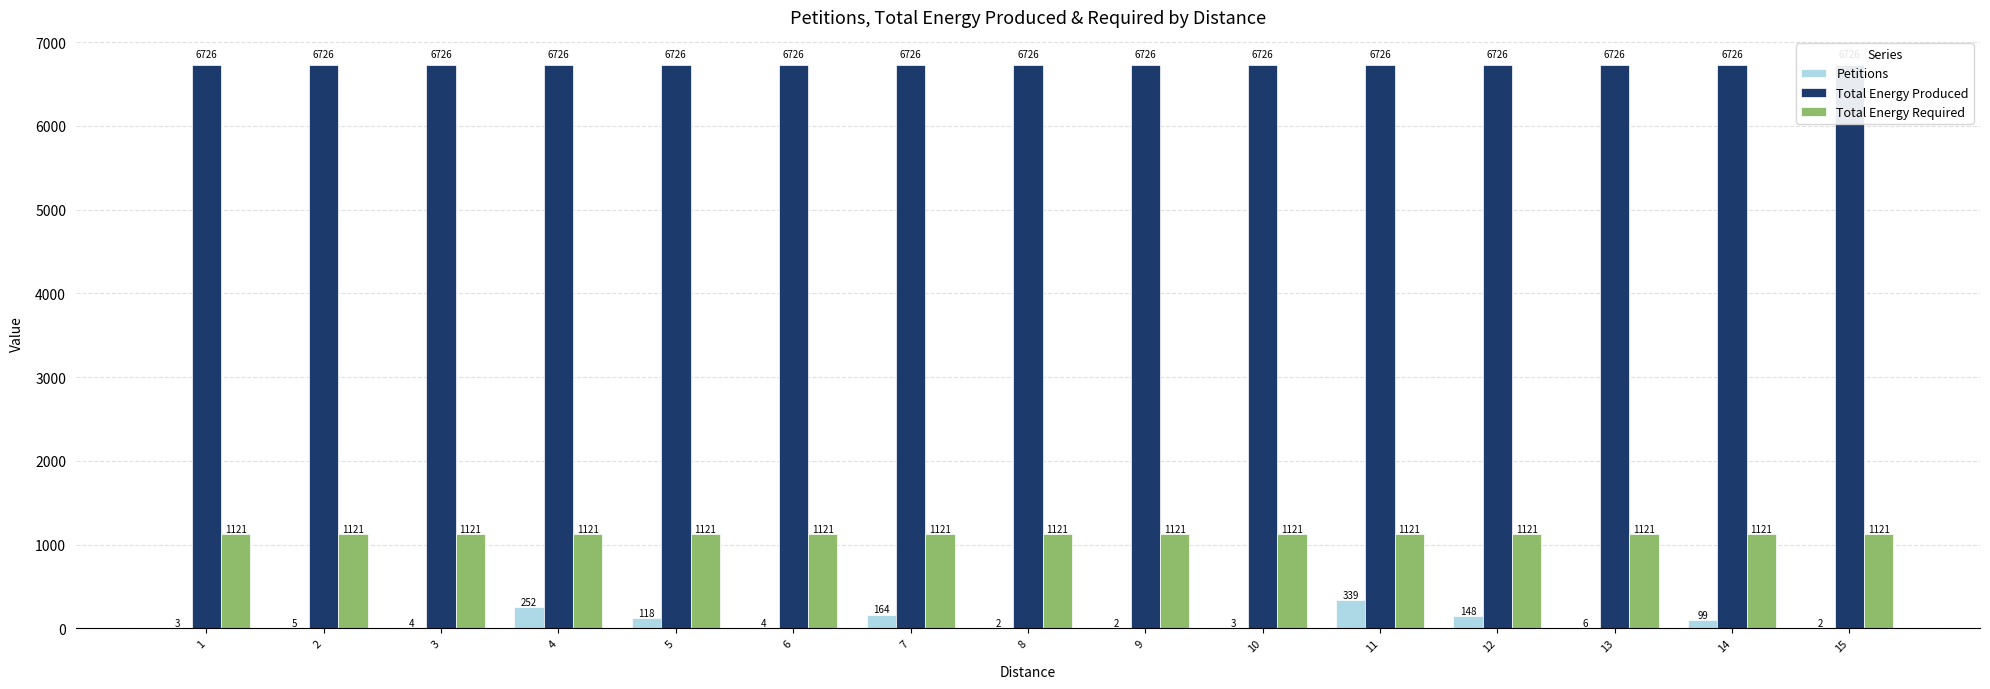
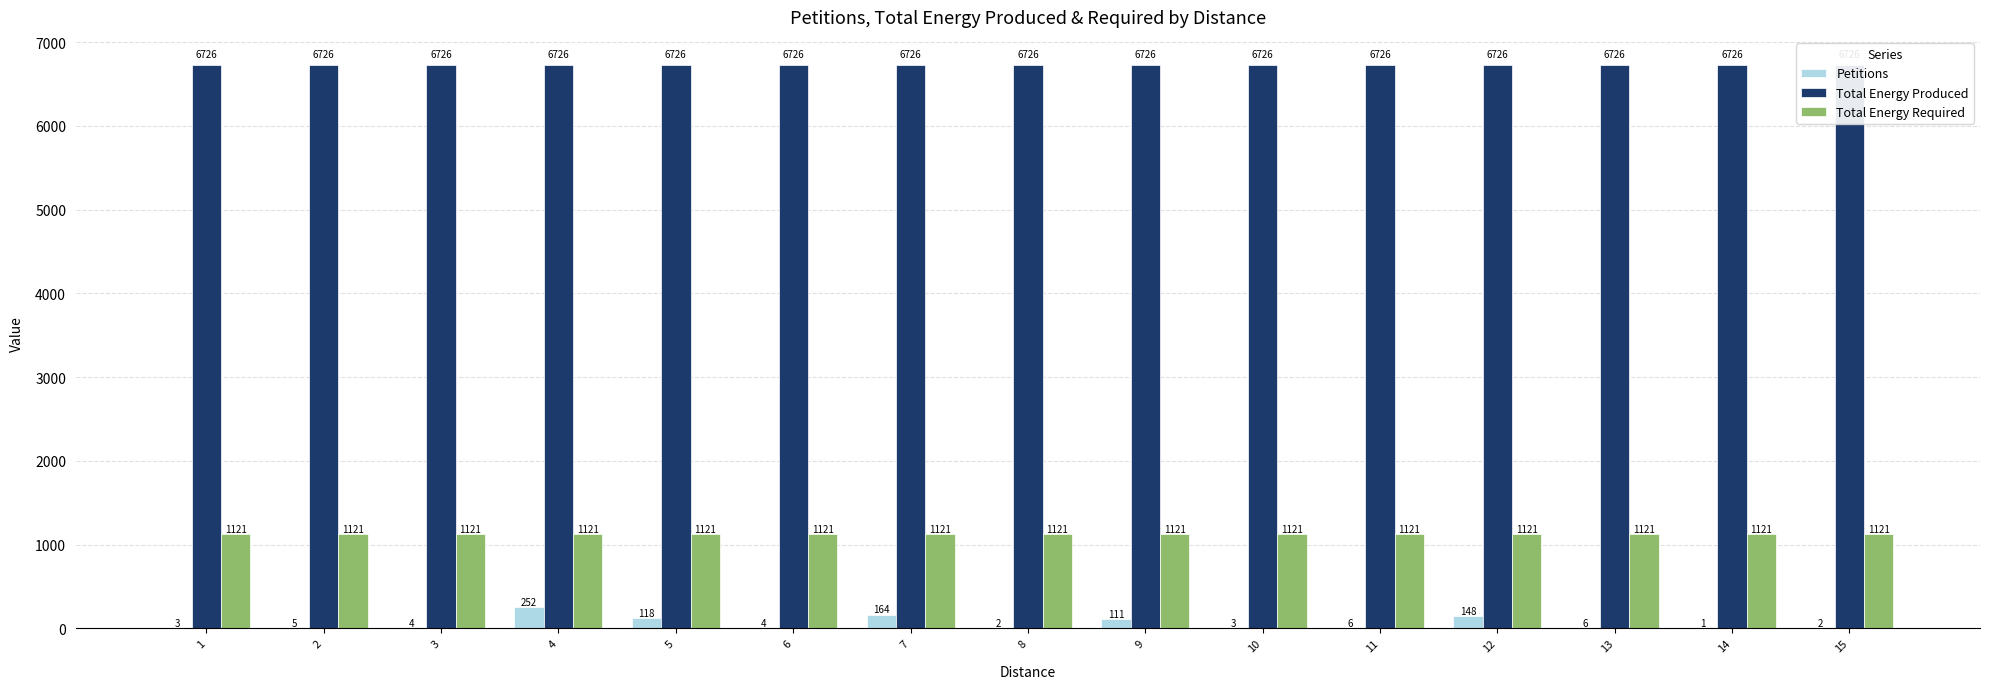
Petitions, 9: 2 -> 111
Petitions, 11: 339 -> 6
Petitions, 14: 99 -> 1
